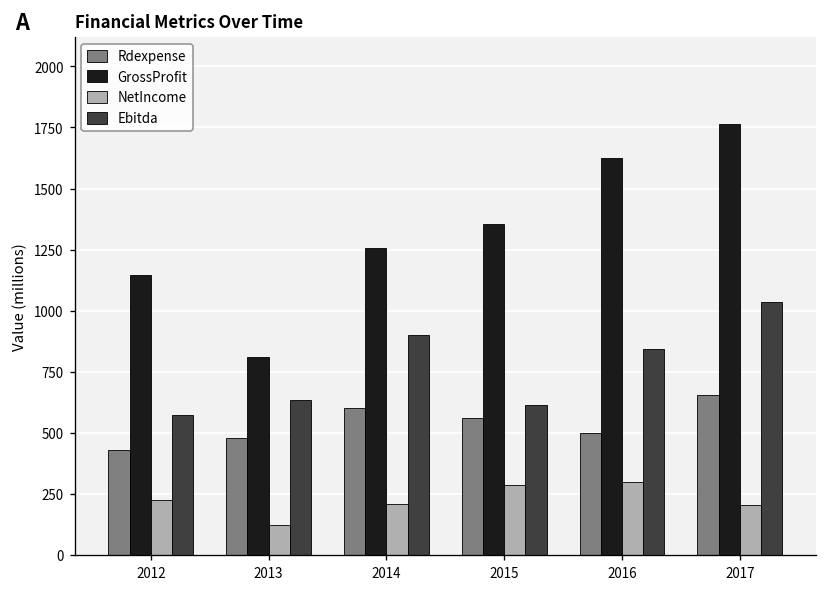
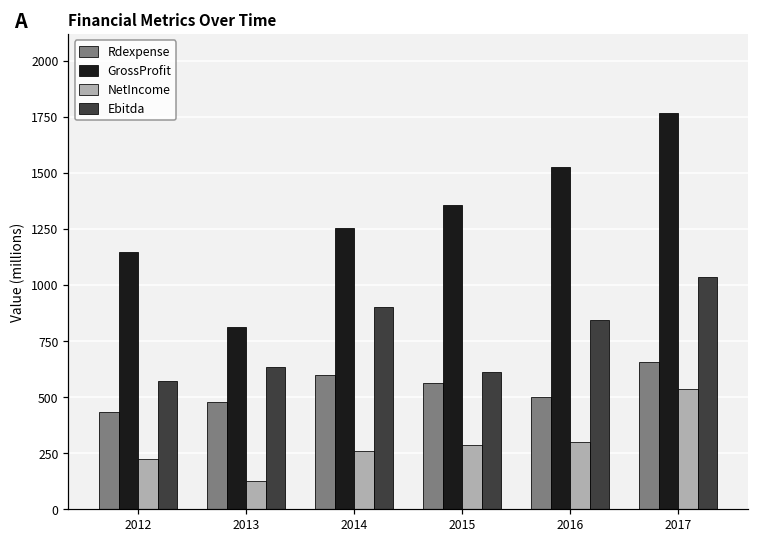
NetIncome, 2014: 210 -> 260
GrossProfit, 2016: 1620 -> 1530
NetIncome, 2017: 200 -> 540
